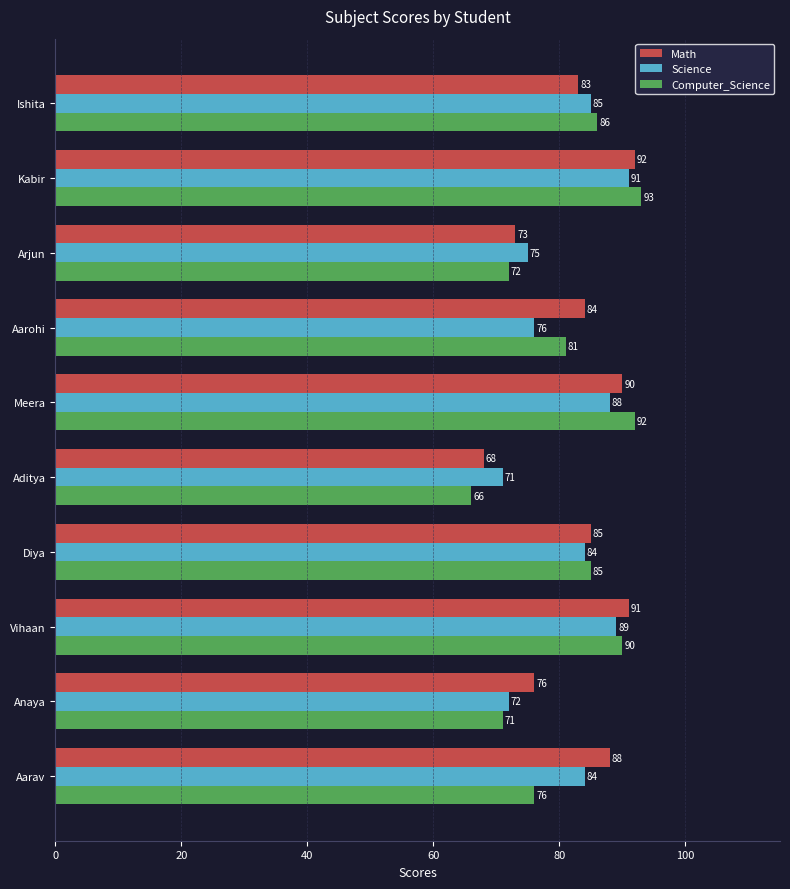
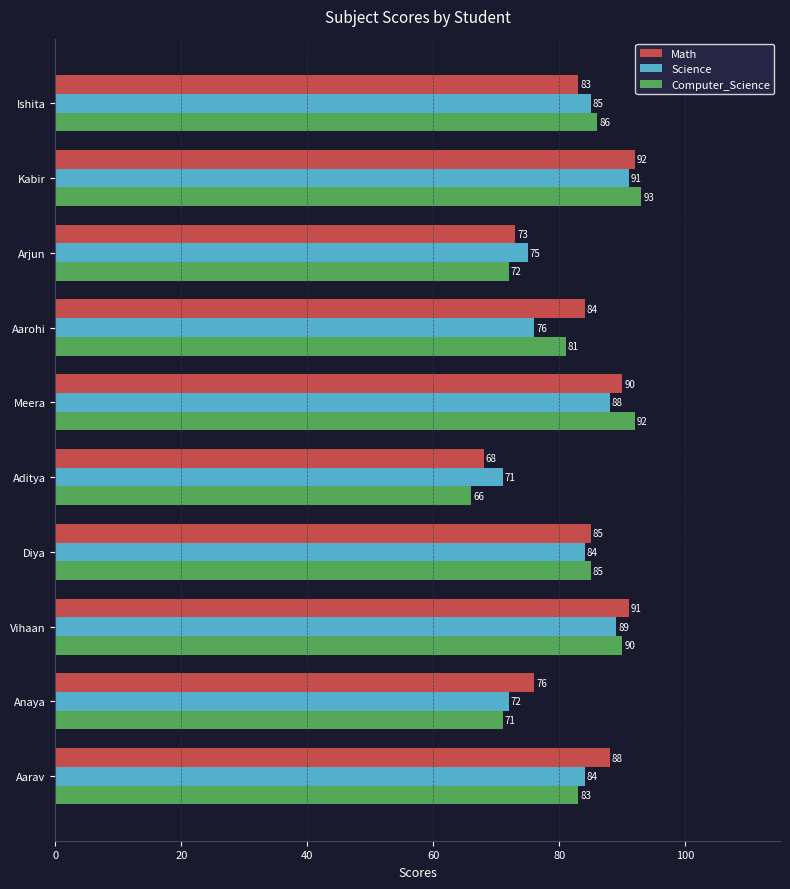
Computer_Science, Aarav: 76 -> 83
